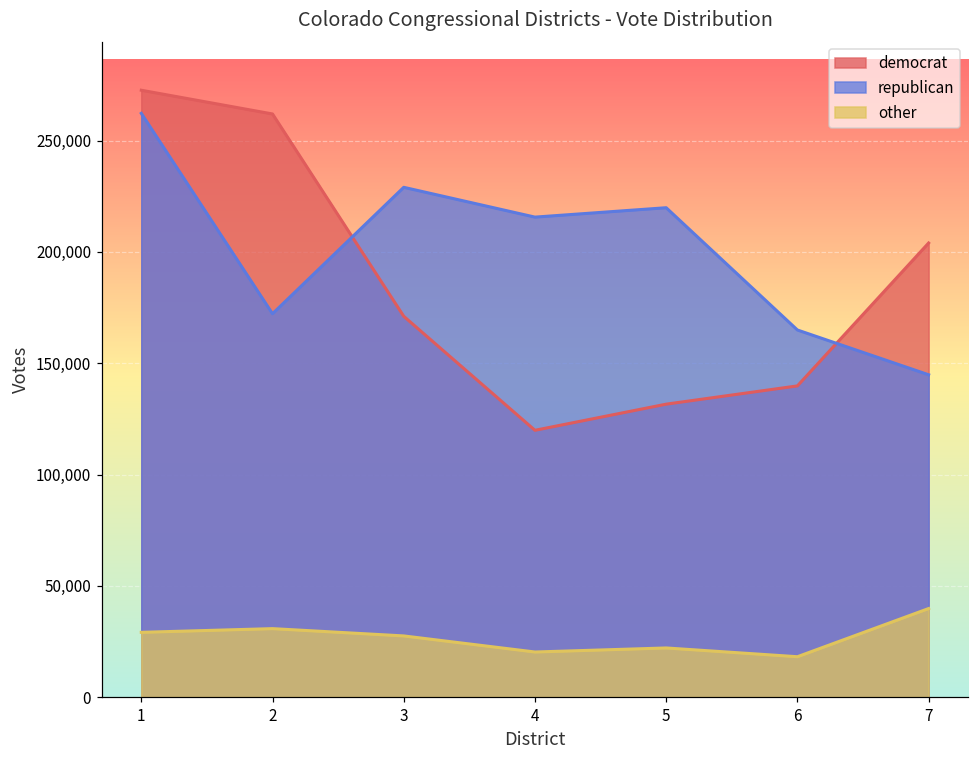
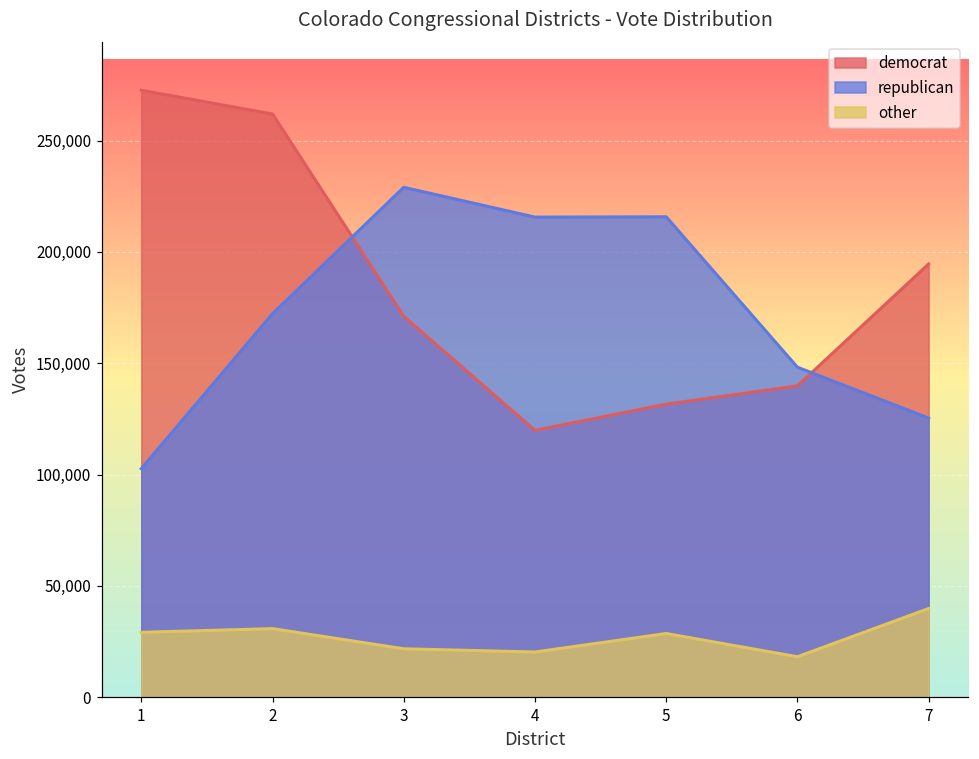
republican, 1: 262,000 -> 103,000
other, 3: 27,000 -> 22,000
republican, 5: 220,000 -> 216,000
other, 5: 22,000 -> 29,000
republican, 6: 165,000 -> 148,000
democrat, 7: 204,000 -> 195,000
republican, 7: 145,000 -> 125,000
